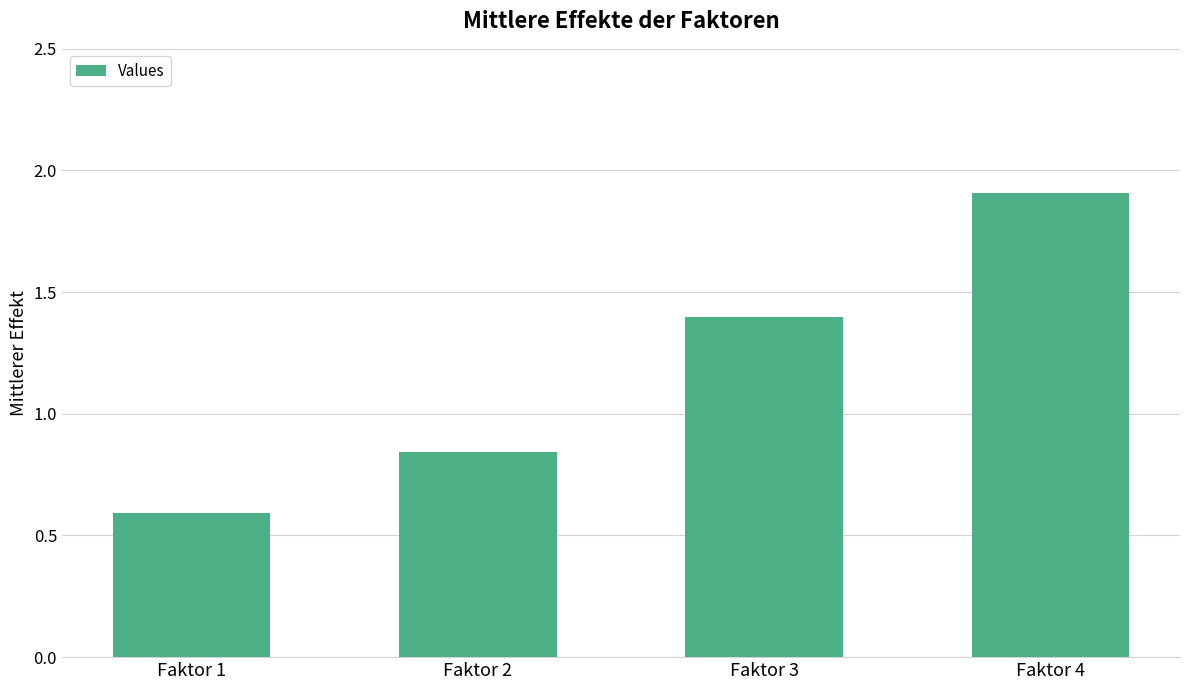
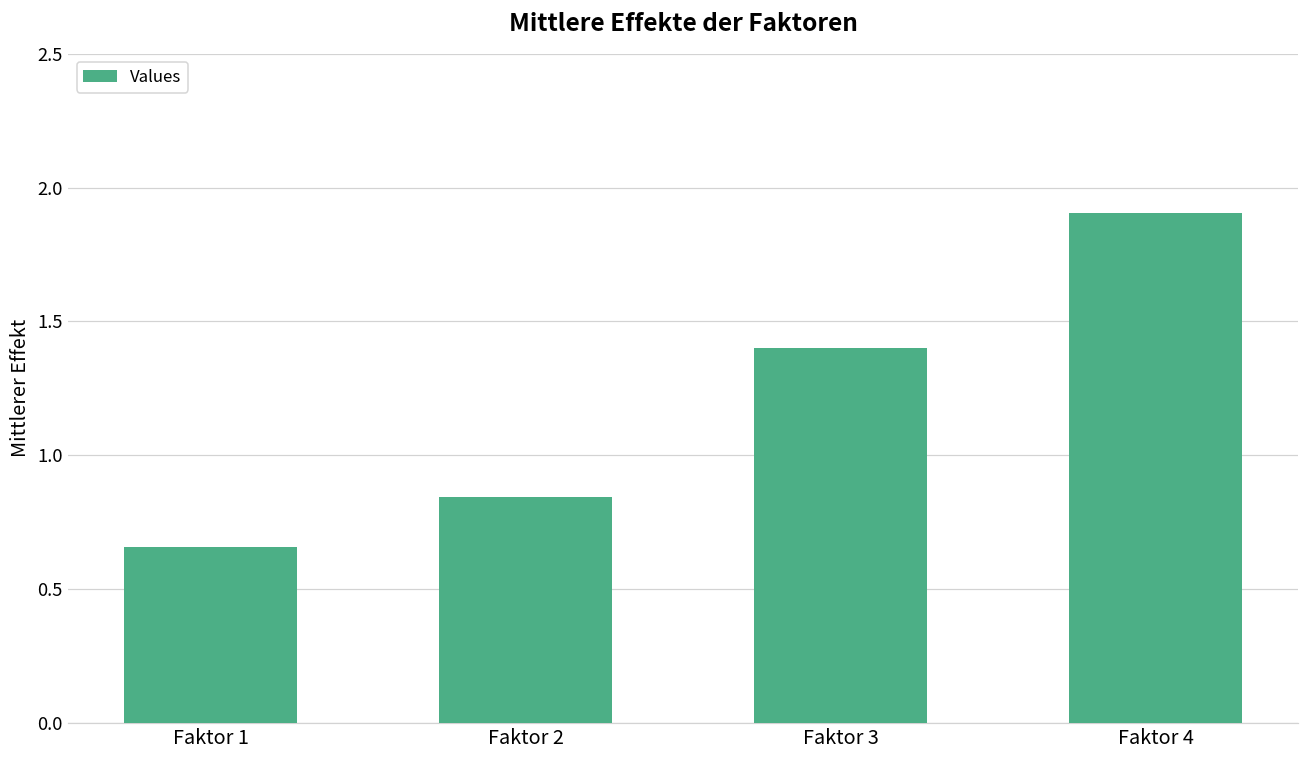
Faktor 1: 0.59 -> 0.66
